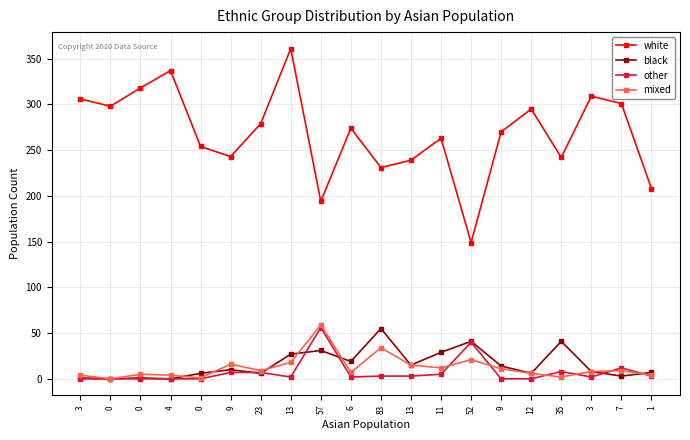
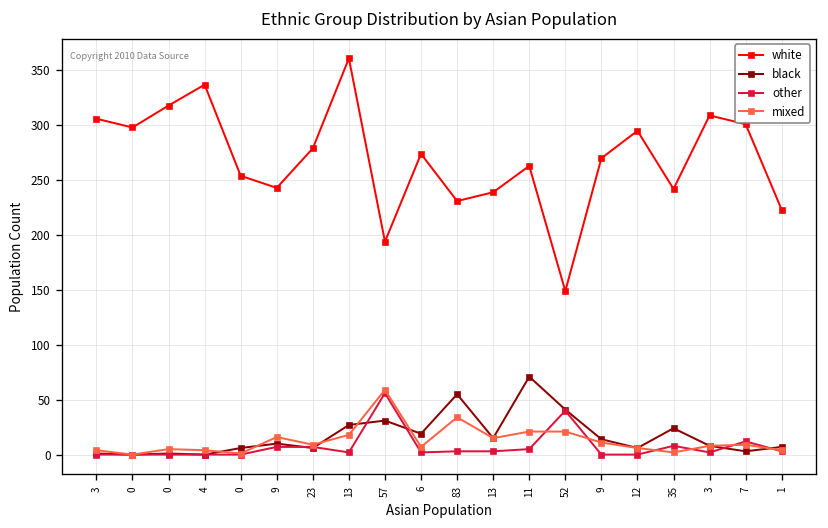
black, 11: 30 -> 70
mixed, 11: 10 -> 20
black, 35: 40 -> 20
white, 1: 210 -> 220
